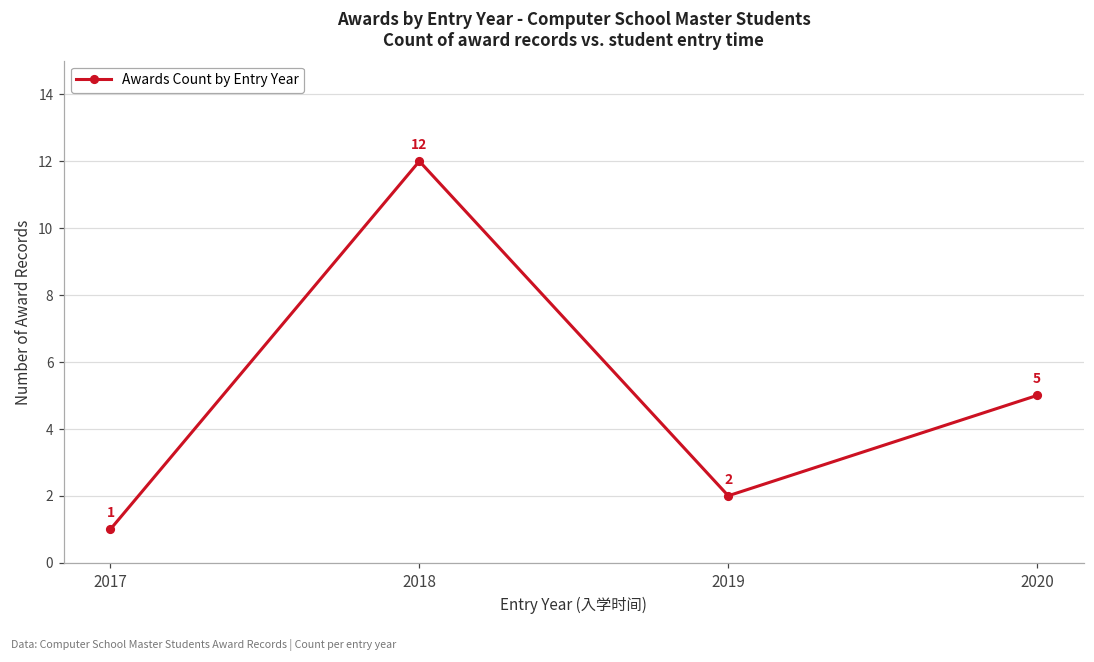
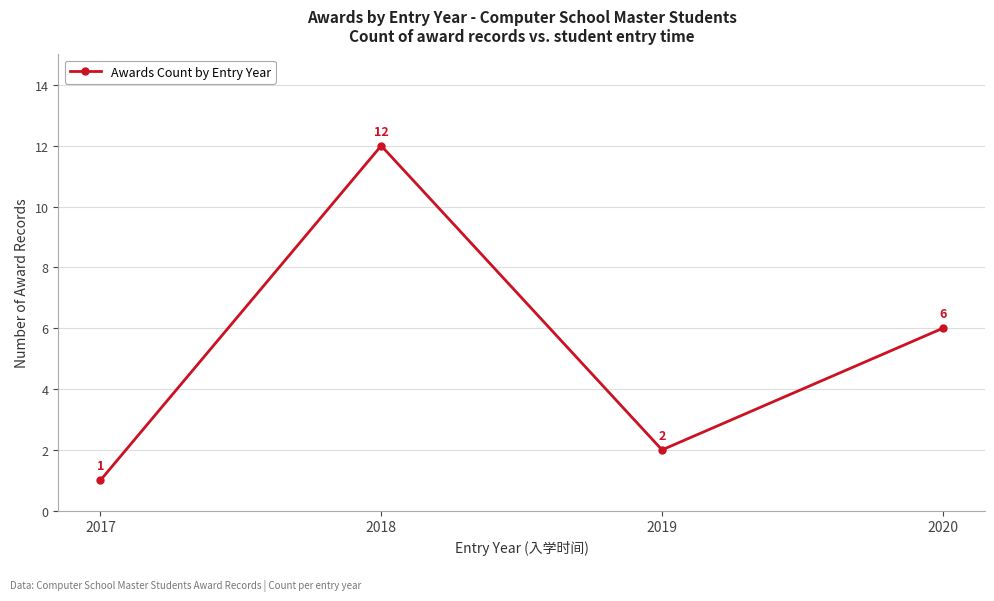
2020: 5 -> 6
